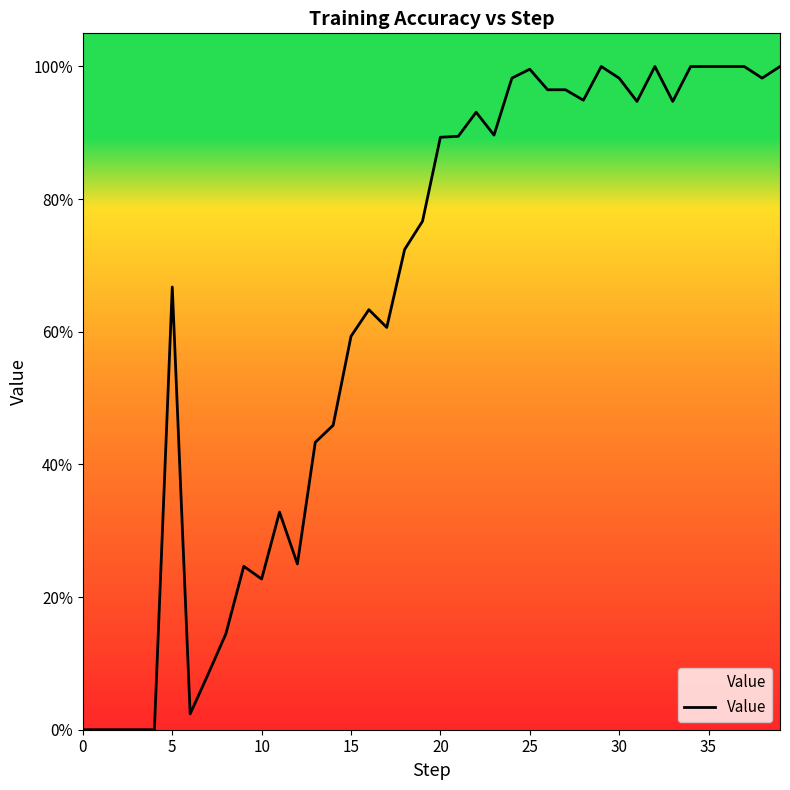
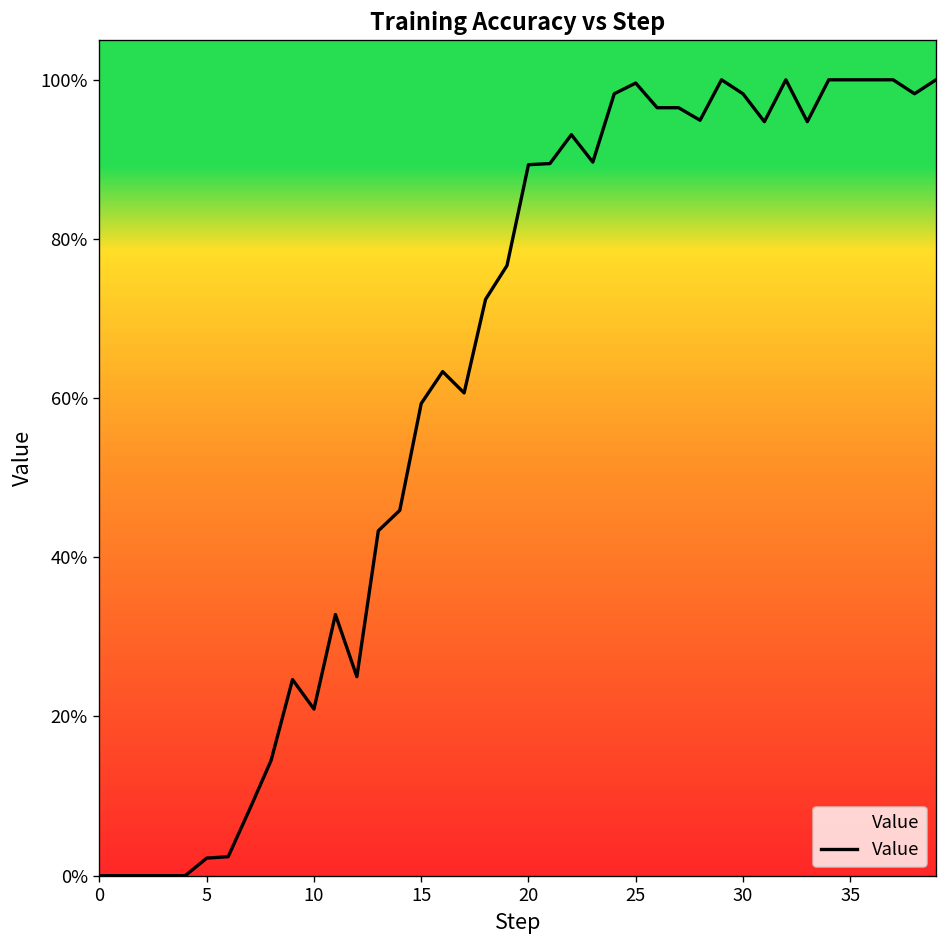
5: 67% -> 2%
10: 23% -> 21%
